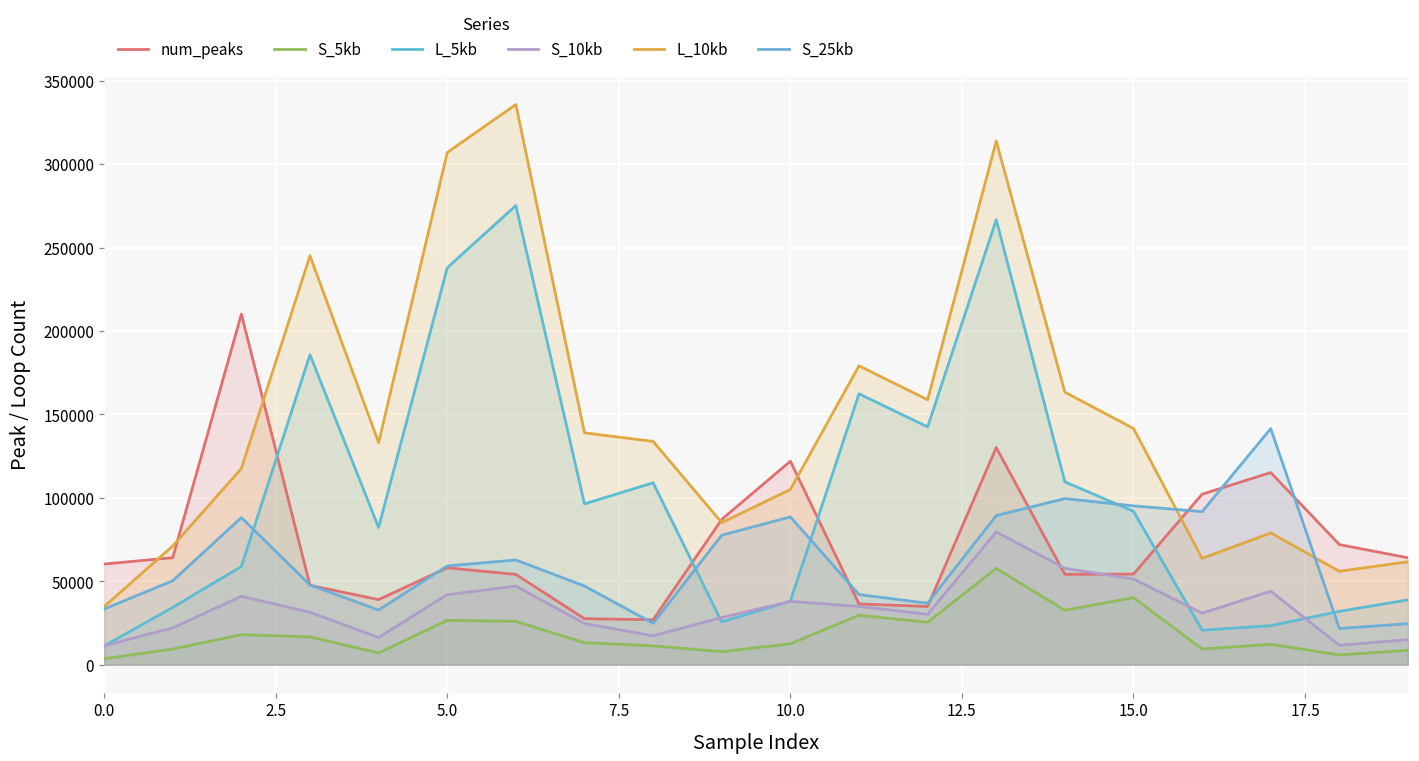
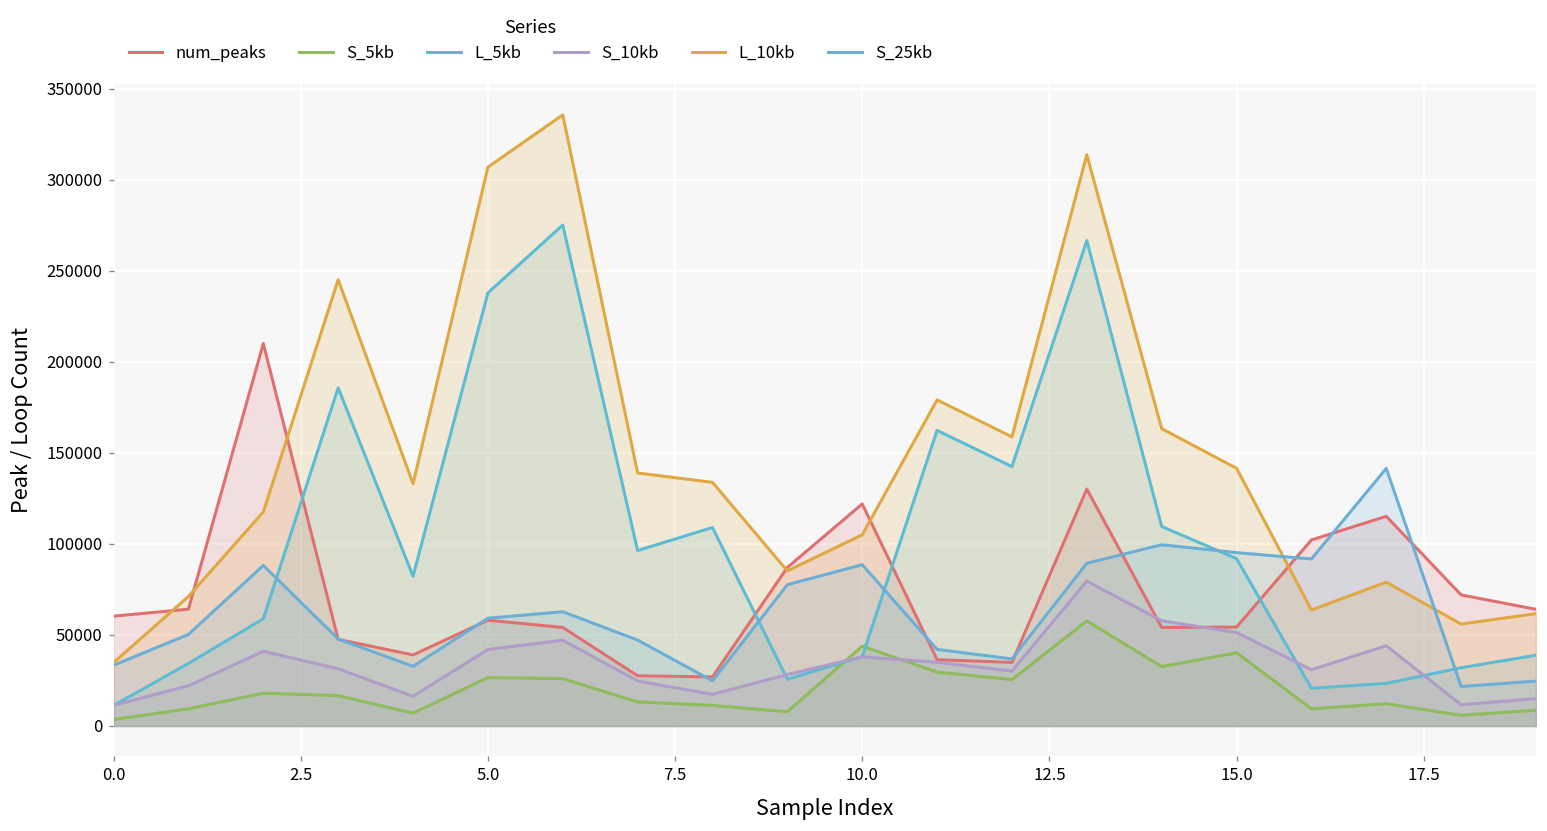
S_5kb, 10.0: 13000 -> 44000
